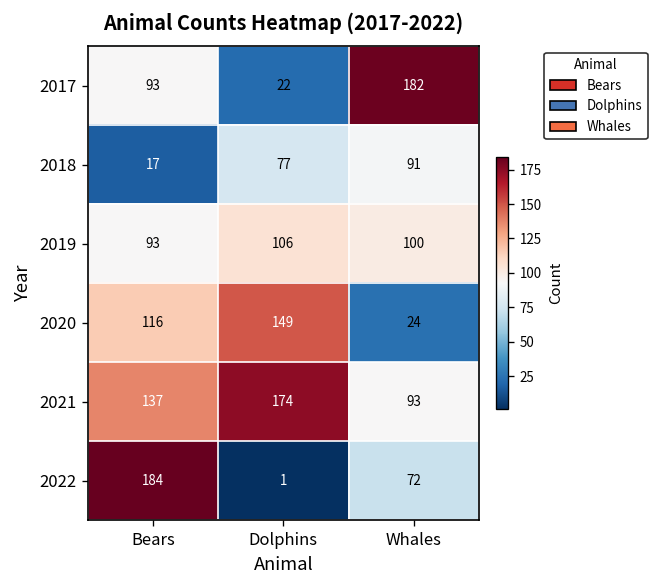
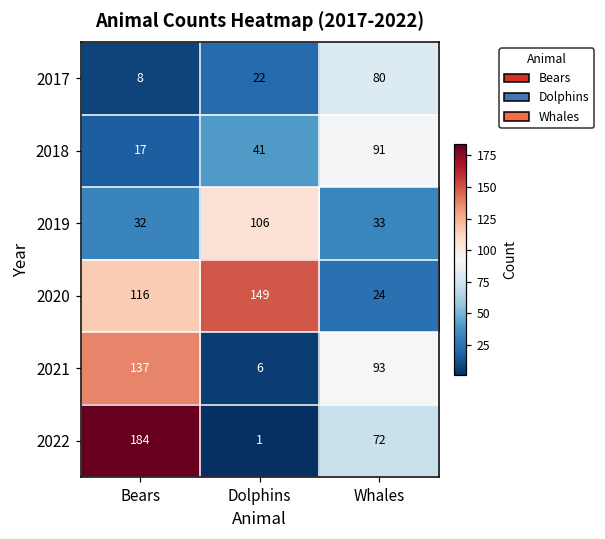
2017, Bears: 93 -> 8
2017, Whales: 182 -> 80
2018, Dolphins: 77 -> 41
2019, Bears: 93 -> 32
2019, Whales: 100 -> 33
2021, Dolphins: 174 -> 6
